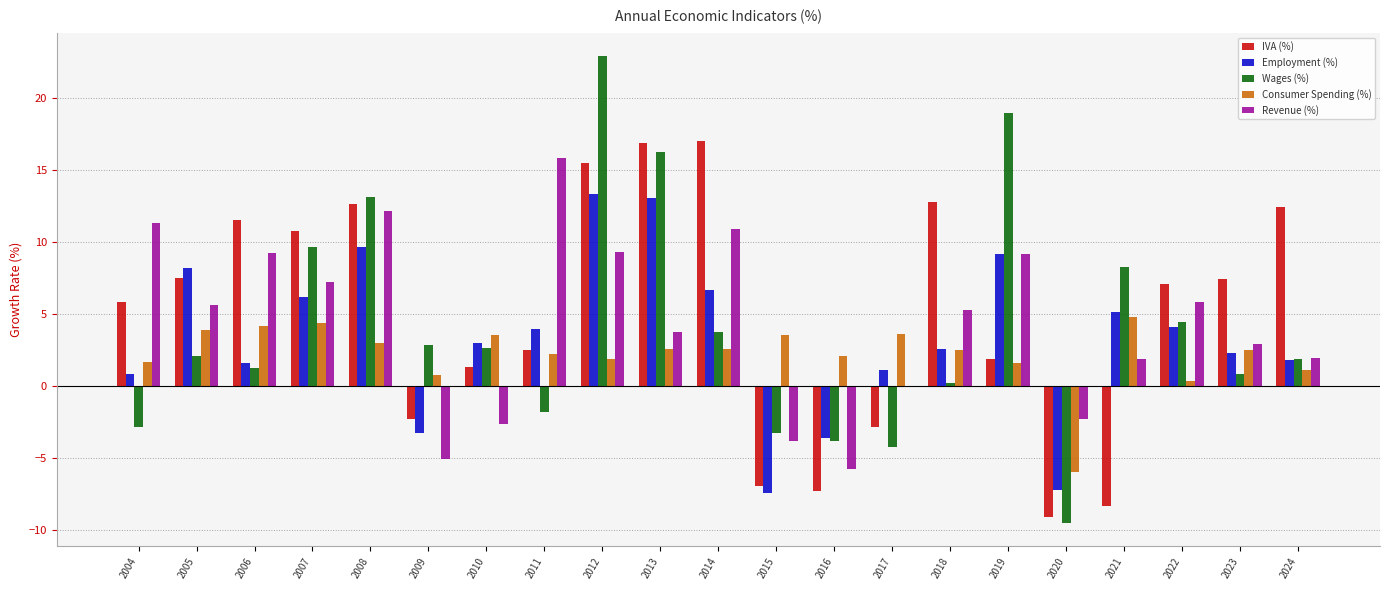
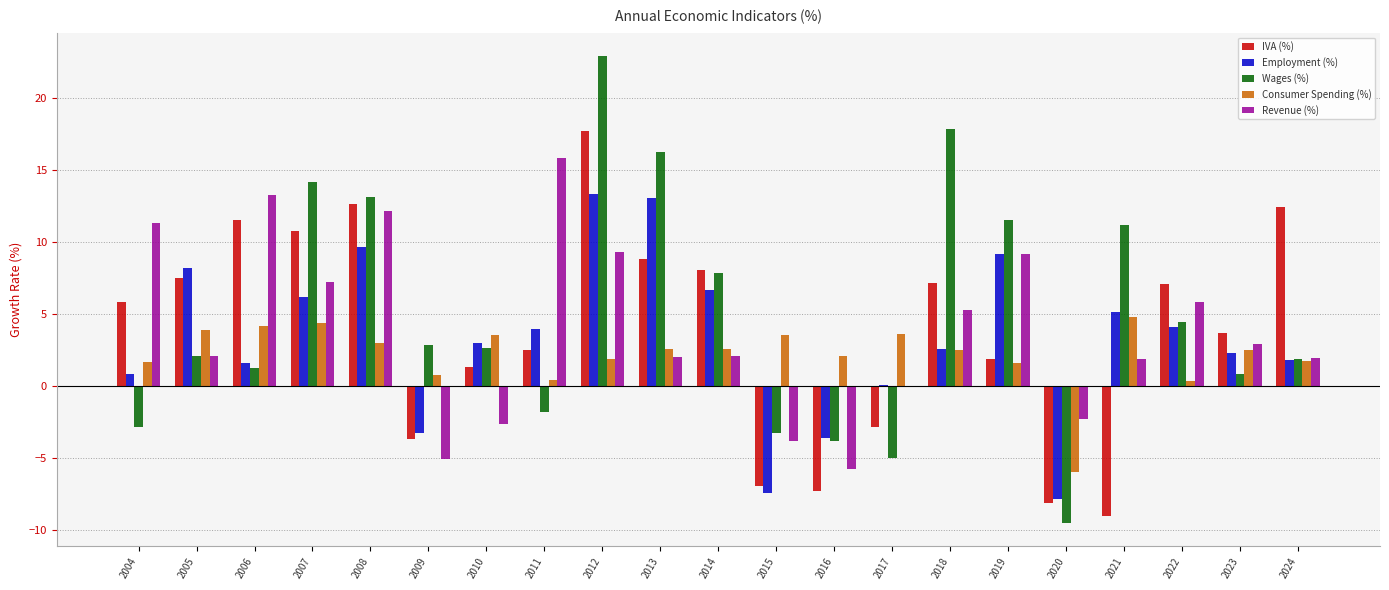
Revenue (%), 2005: 5.7 -> 2.1
Revenue (%), 2006: 9.3 -> 13.3
Wages (%), 2007: 9.7 -> 14.2
IVA (%), 2009: -2.3 -> -3.6
Consumer Spending (%), 2011: 2.3 -> 0.5
IVA (%), 2012: 15.5 -> 17.8
IVA (%), 2013: 16.9 -> 8.8
Revenue (%), 2013: 3.8 -> 2.0
IVA (%), 2014: 17.1 -> 8.1
Wages (%), 2014: 3.8 -> 7.9
Revenue (%), 2014: 10.9 -> 2.1
Employment (%), 2017: 1.2 -> 0.1
Wages (%), 2017: -4.2 -> -5.0
IVA (%), 2018: 12.8 -> 7.2
Wages (%), 2018: 0.2 -> 17.9
Wages (%), 2019: 19.0 -> 11.6
IVA (%), 2020: -9.1 -> -8.1
Employment (%), 2020: -7.2 -> -7.9
IVA (%), 2021: -8.3 -> -9.0
Wages (%), 2021: 8.3 -> 11.2
IVA (%), 2023: 7.4 -> 3.7
Consumer Spending (%), 2024: 1.2 -> 1.7
